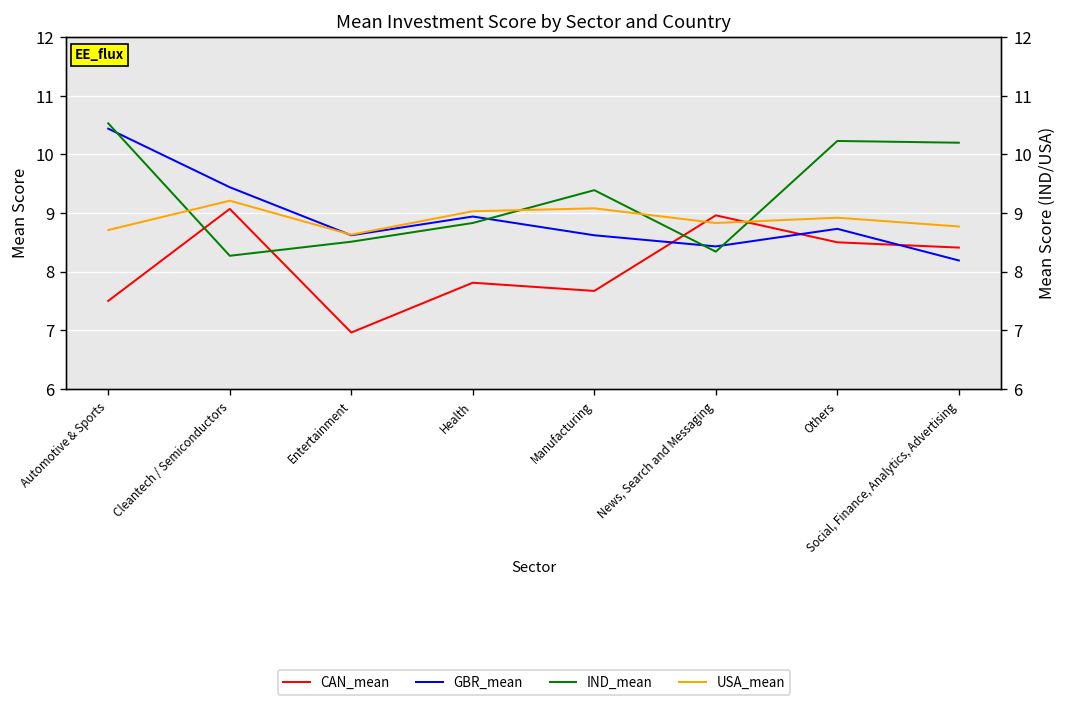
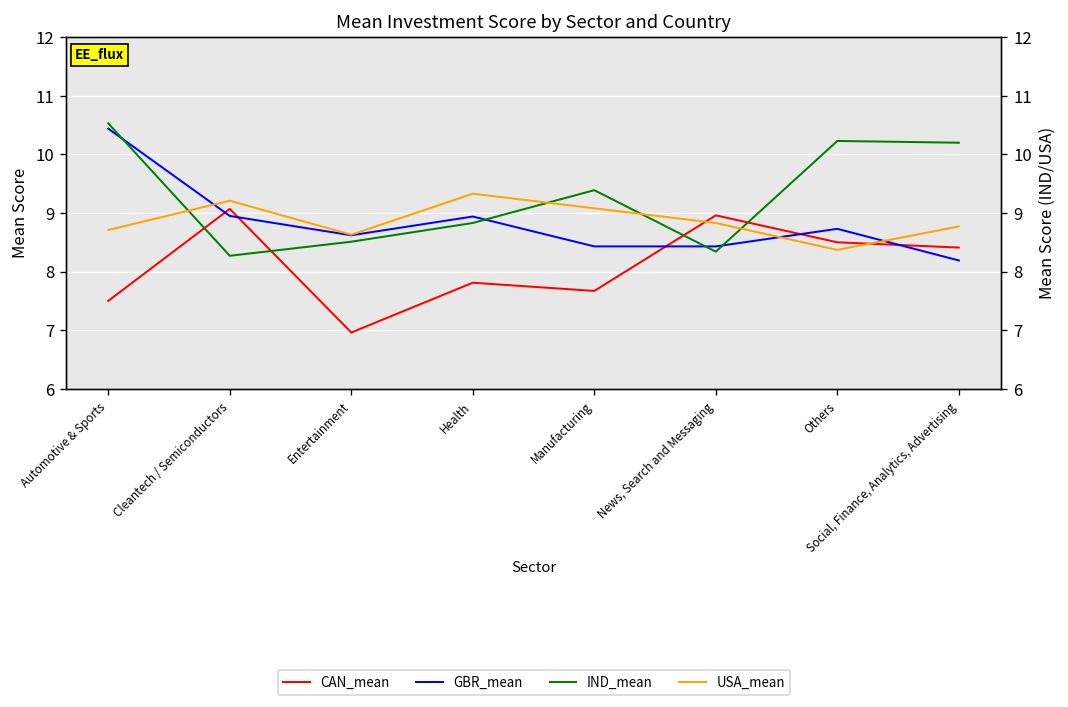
GBR_mean, Cleantech / Semiconductors: 9.4 -> 9.0
GBR_mean, Manufacturing: 8.6 -> 8.4
USA_mean, Health: 9.0 -> 9.3
USA_mean, Others: 8.9 -> 8.4
